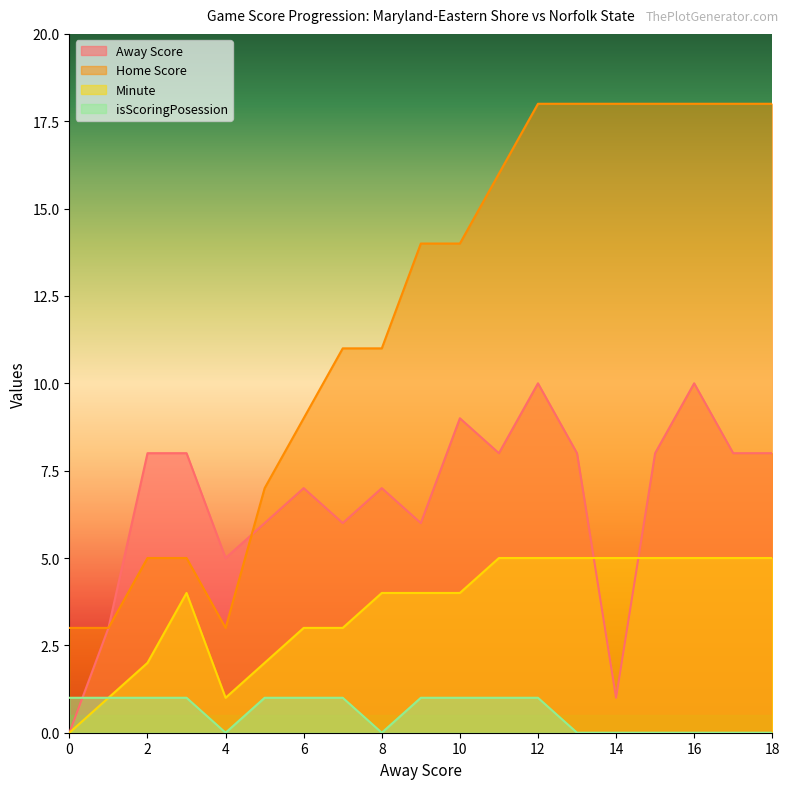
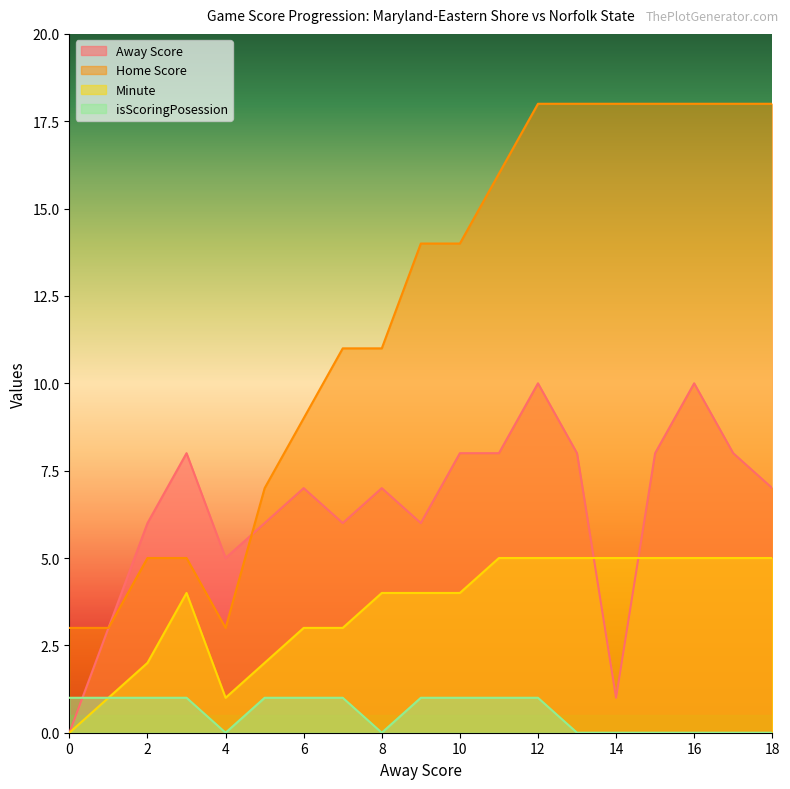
Away Score, 2: 8 -> 6
Away Score, 10: 9 -> 8
Away Score, 18: 8 -> 7
